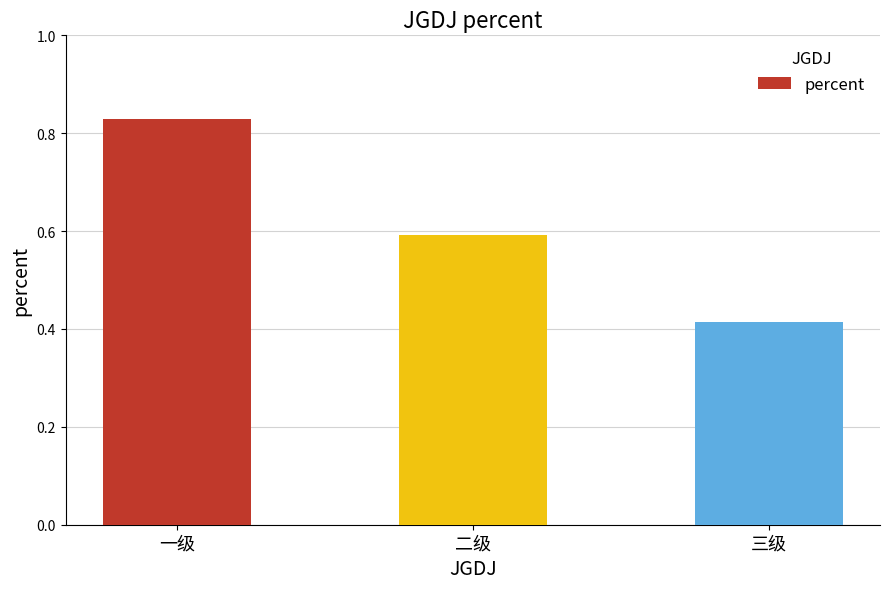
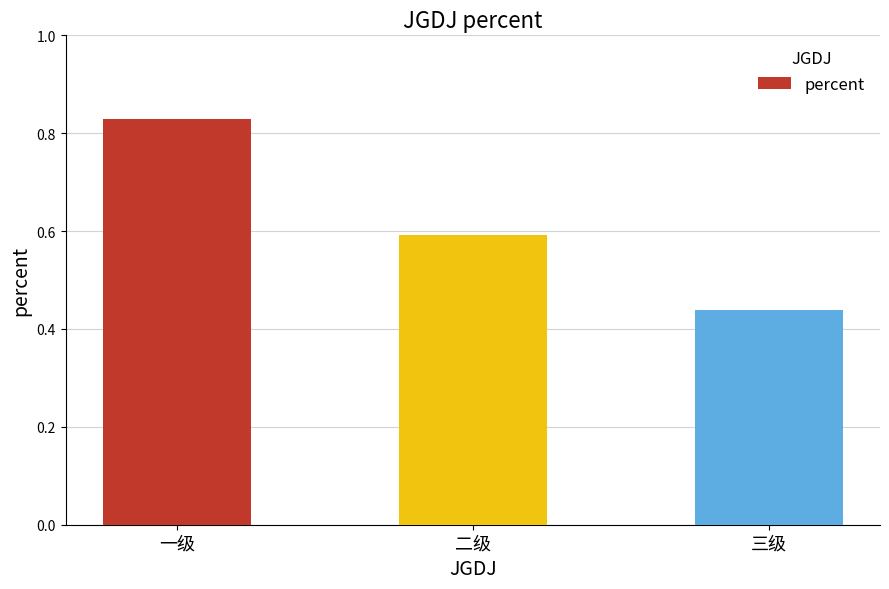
三级: 0.42 -> 0.44
